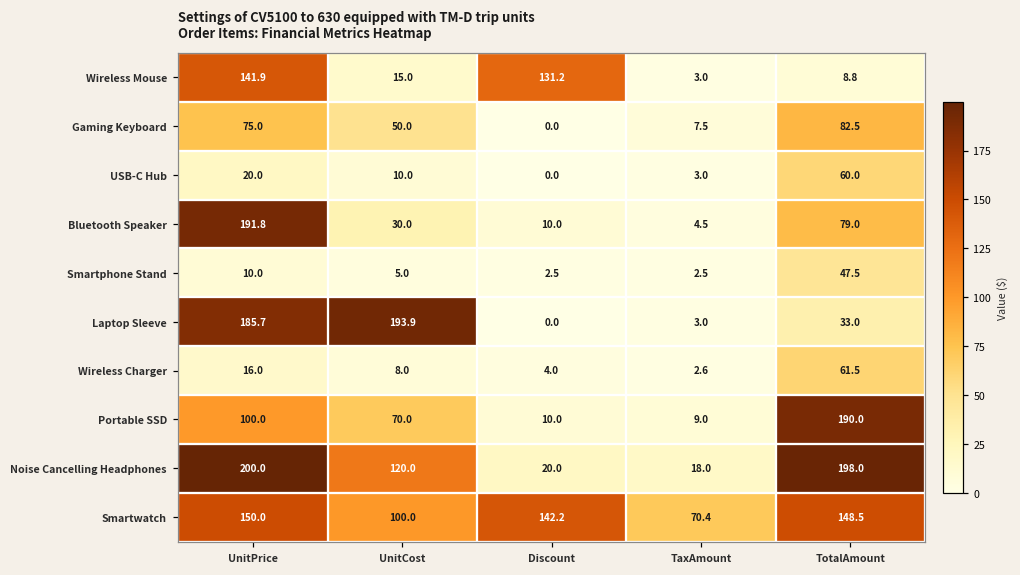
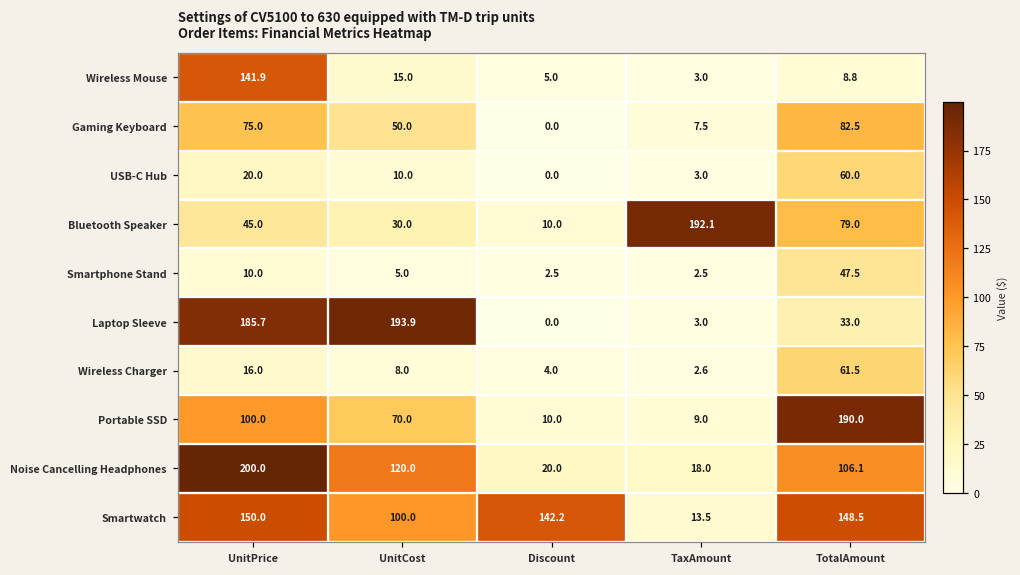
Wireless Mouse, Discount: 131.2 -> 5.0
Bluetooth Speaker, UnitPrice: 191.8 -> 45.0
Bluetooth Speaker, TaxAmount: 4.5 -> 192.1
Noise Cancelling Headphones, TotalAmount: 198.0 -> 106.1
Smartwatch, TaxAmount: 70.4 -> 13.5
